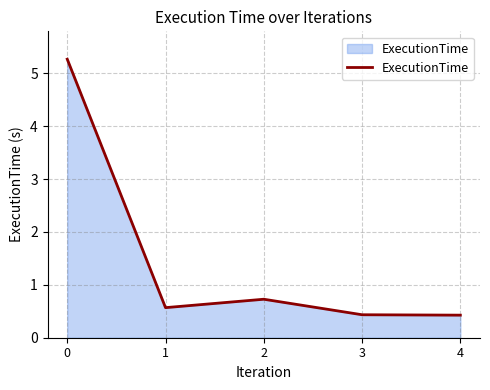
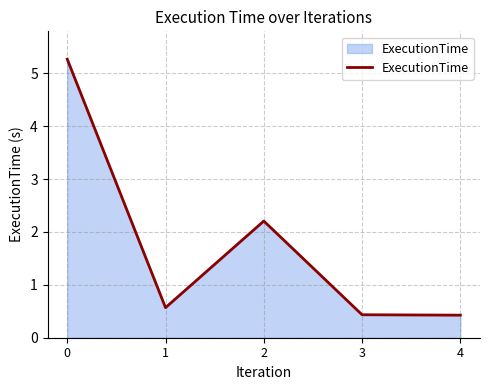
2: 0.7 -> 2.2
